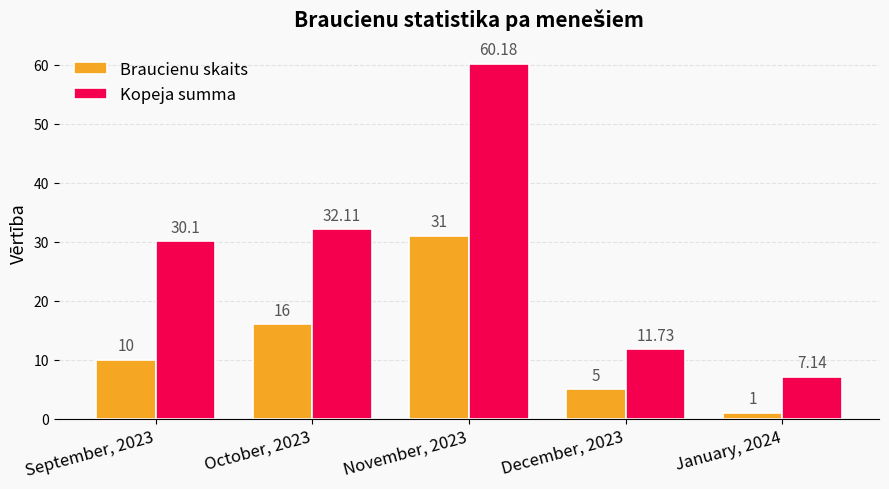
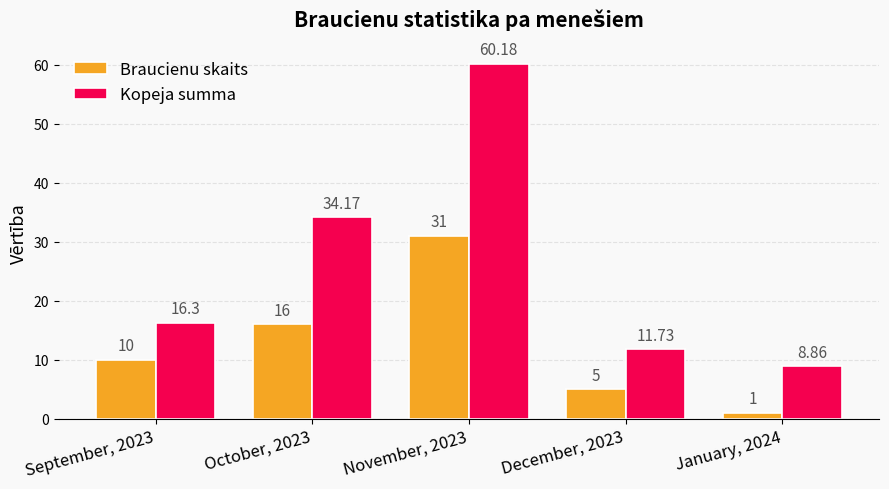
Kopeja summa, September, 2023: 30.1 -> 16.3
Kopeja summa, October, 2023: 32.11 -> 34.17
Kopeja summa, January, 2024: 7.14 -> 8.86
